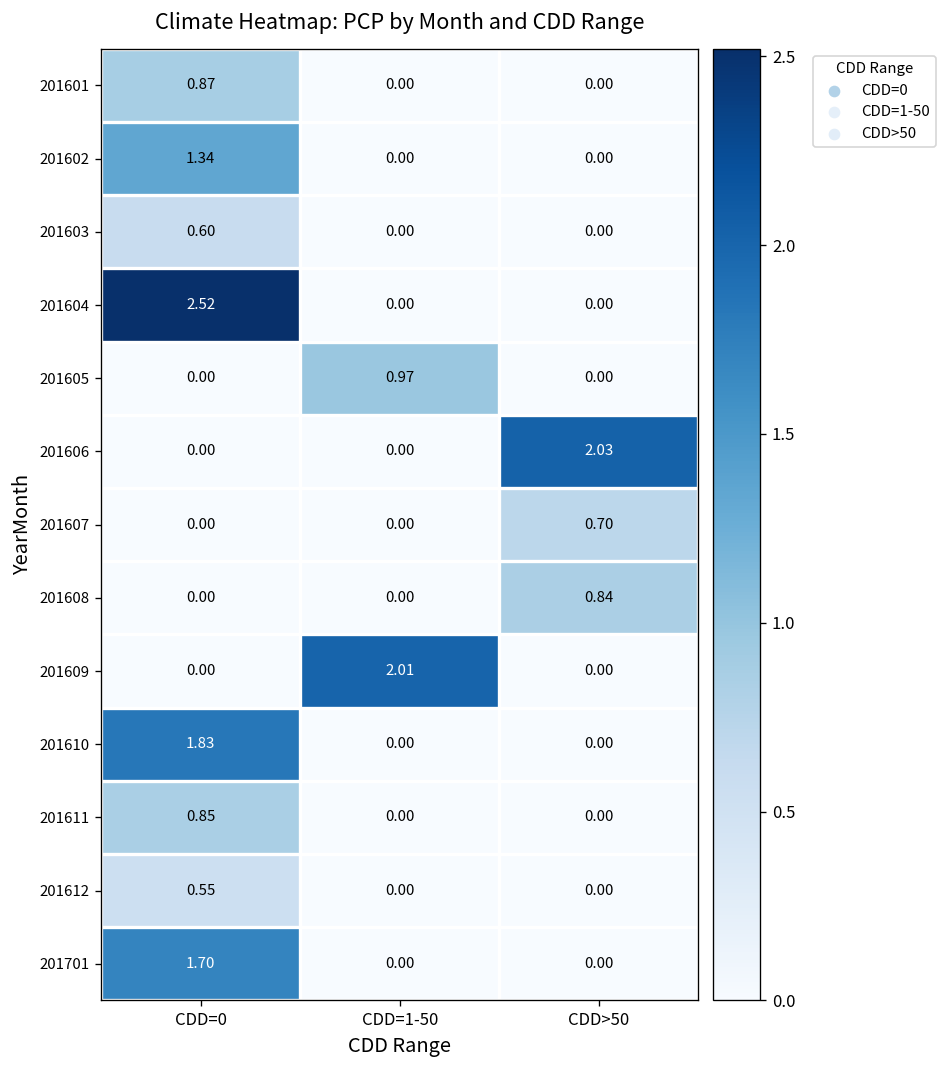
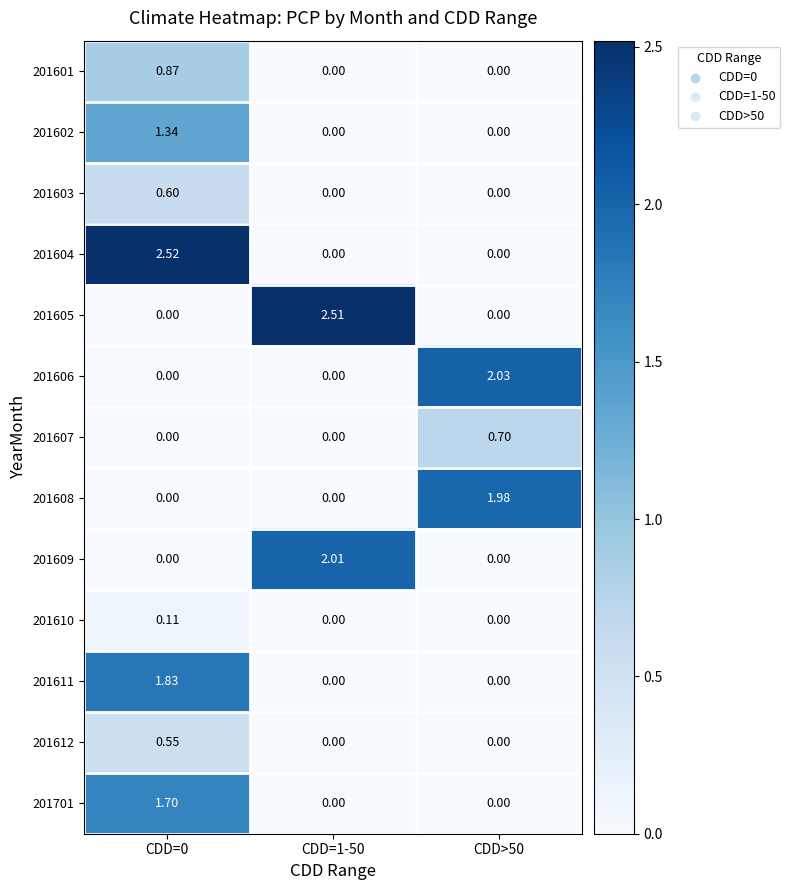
201605, CDD=1-50: 0.97 -> 2.51
201608, CDD>50: 0.84 -> 1.98
201610, CDD=0: 1.83 -> 0.11
201611, CDD=0: 0.85 -> 1.83
